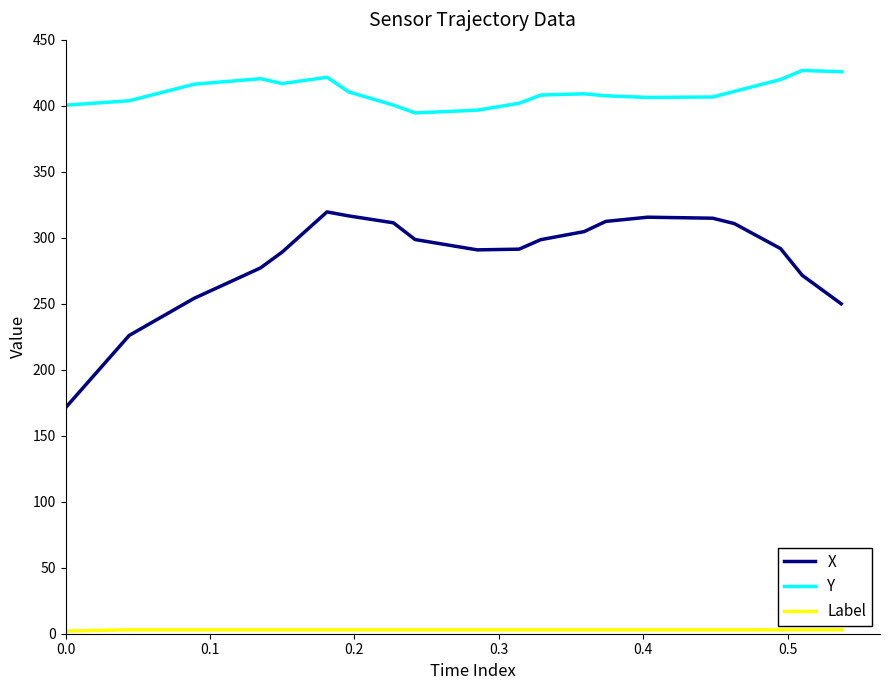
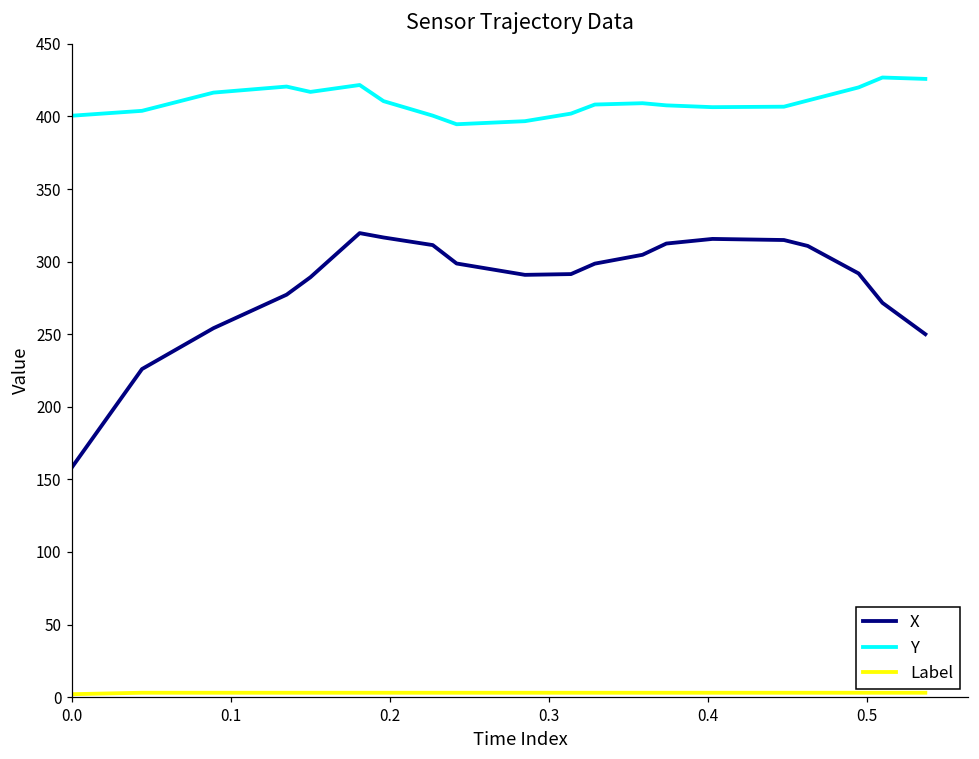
X, 0.0: 171 -> 158
